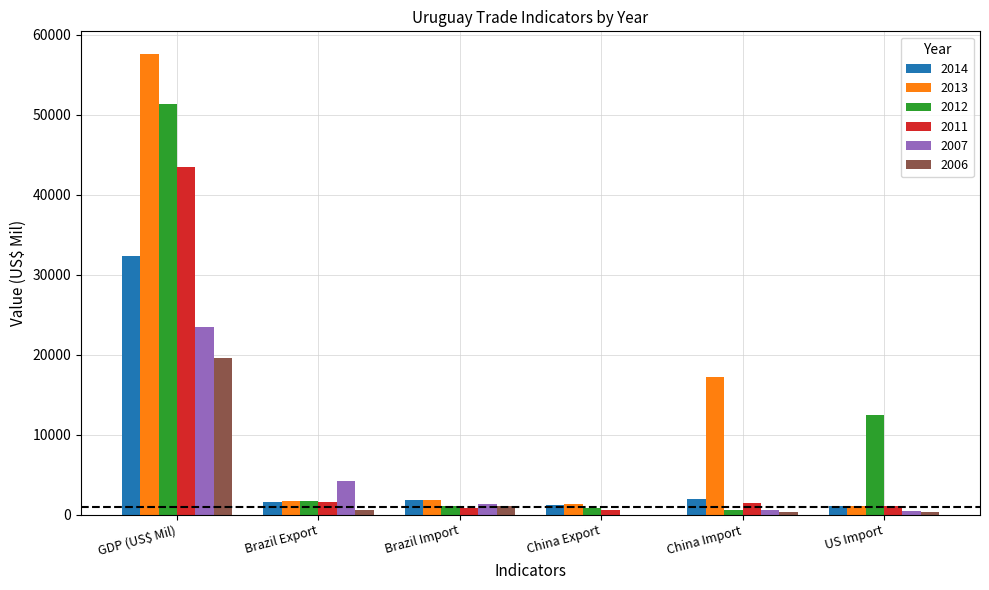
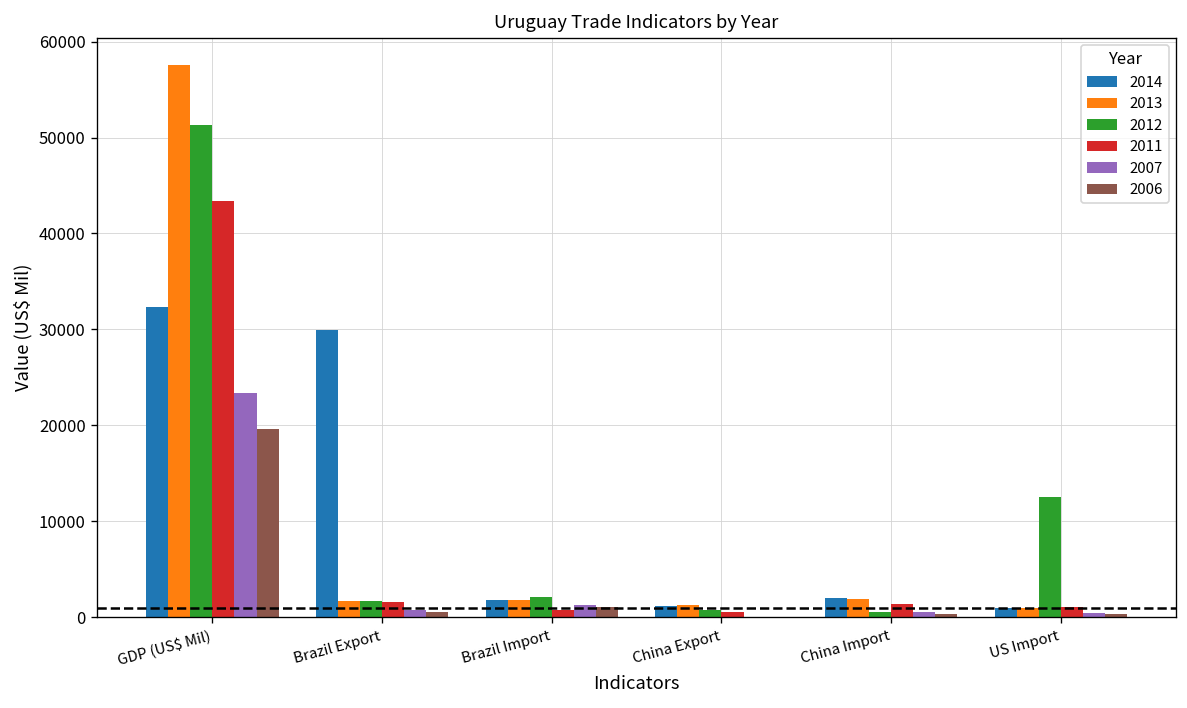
2014, Brazil Export: 2000 -> 30000
2007, Brazil Export: 4000 -> 1000
2012, Brazil Import: 1000 -> 2000
2013, China Import: 17000 -> 2000
